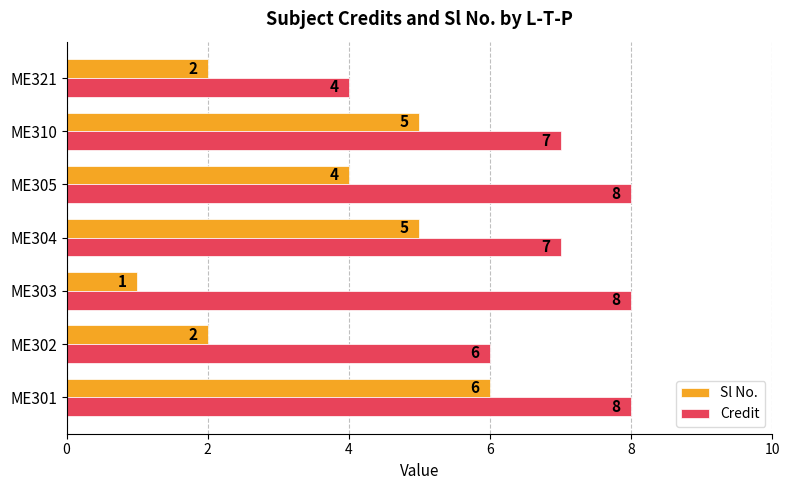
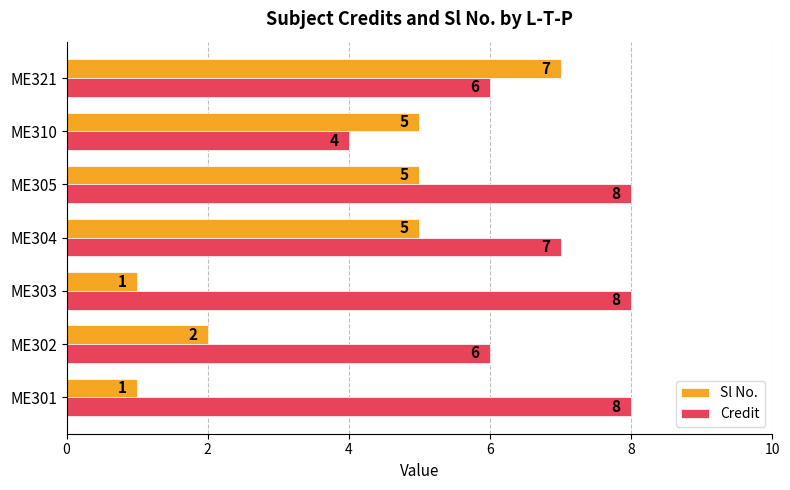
Sl No., ME321: 2 -> 7
Credit, ME321: 4 -> 6
Credit, ME310: 7 -> 4
Sl No., ME305: 4 -> 5
Sl No., ME301: 6 -> 1
